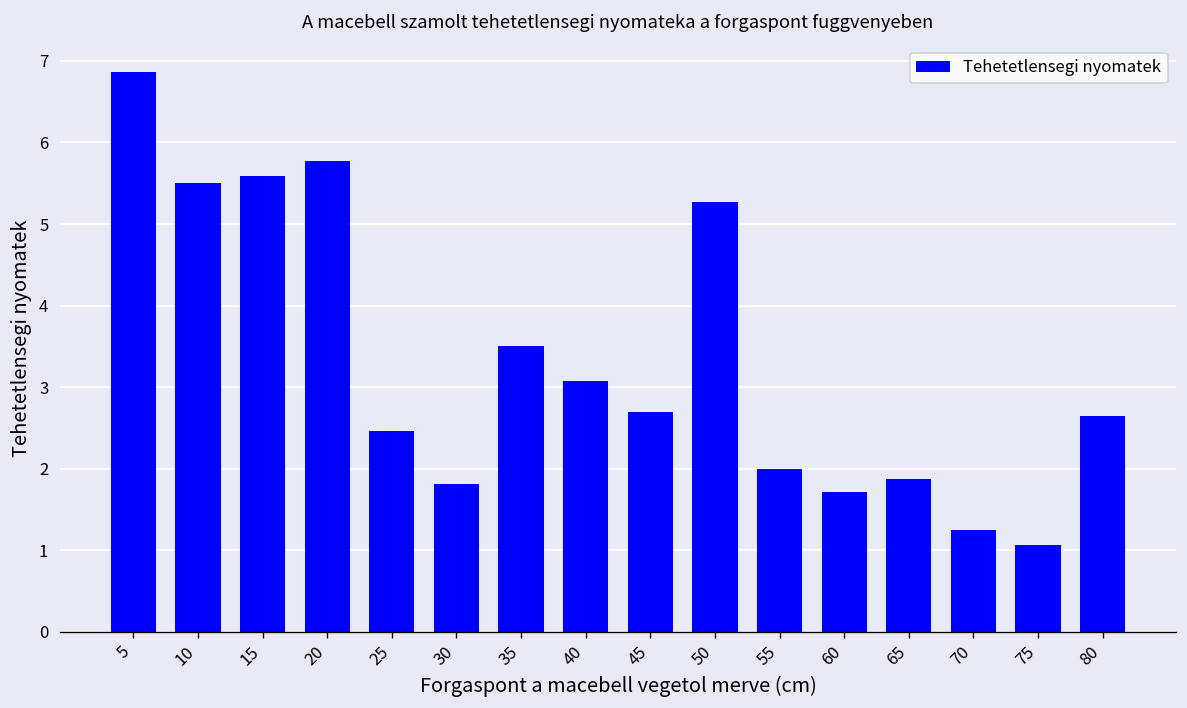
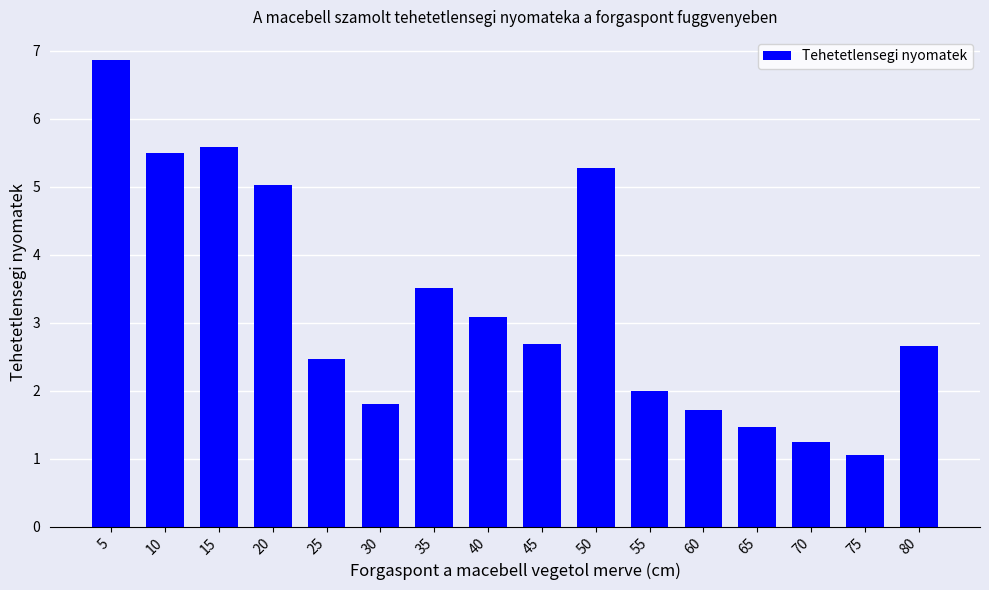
20: 5.8 -> 5.0
65: 1.9 -> 1.5
